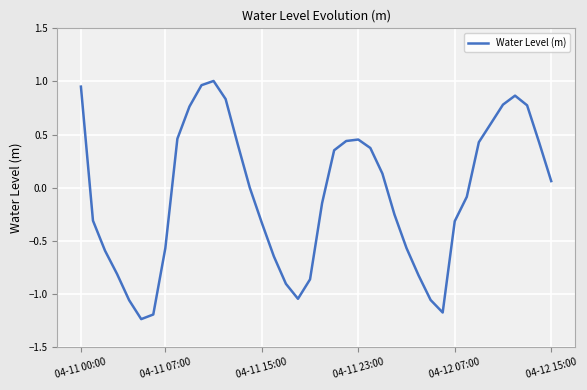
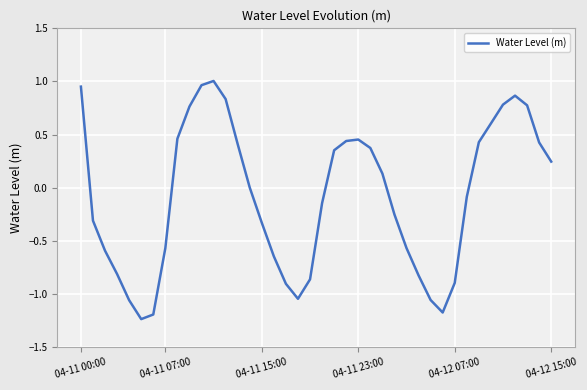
04-12 07:00: -0.32 -> -0.90
04-12 15:00: 0.06 -> 0.25
